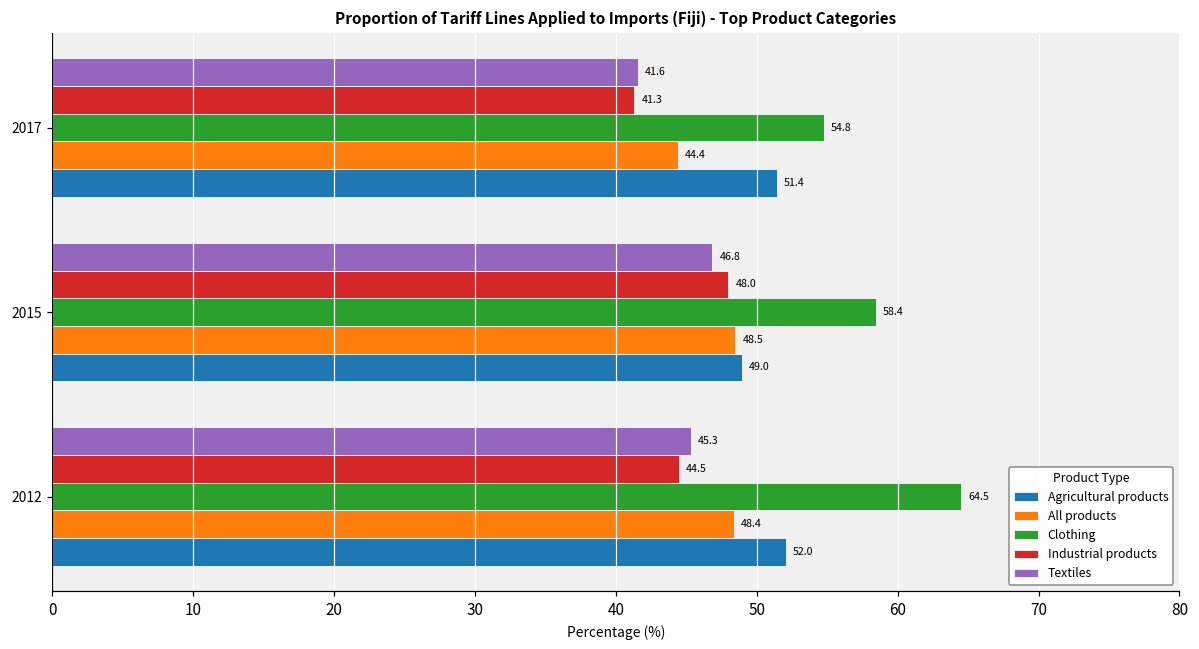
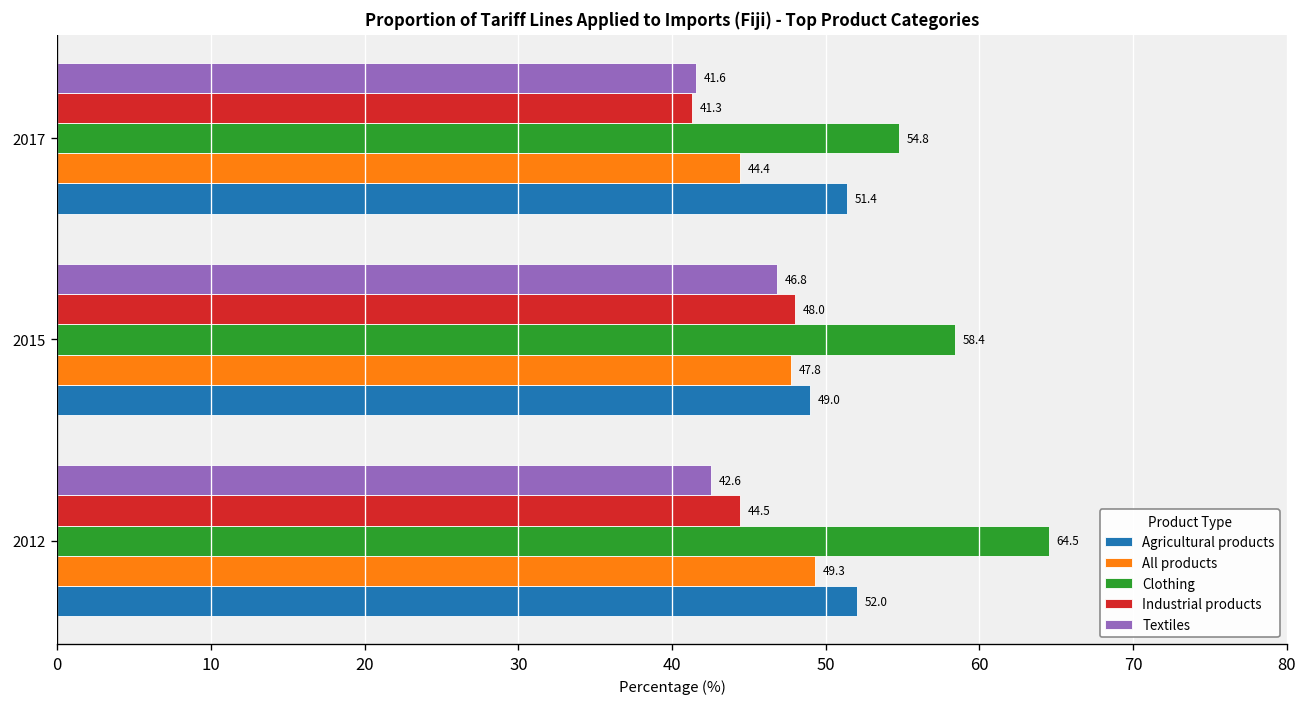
All products, 2015: 48.5 -> 47.8
Textiles, 2012: 45.3 -> 42.6
All products, 2012: 48.4 -> 49.3
